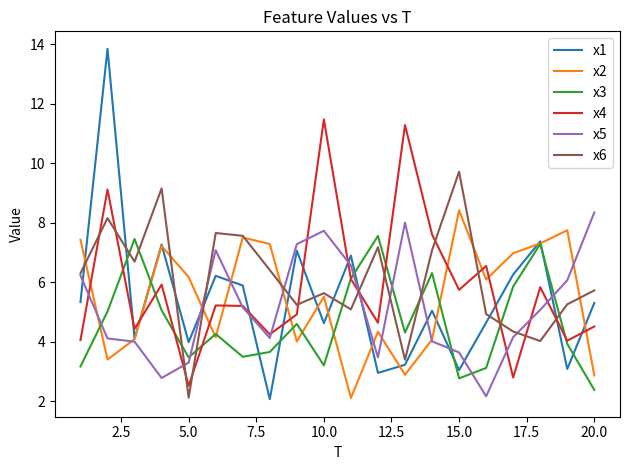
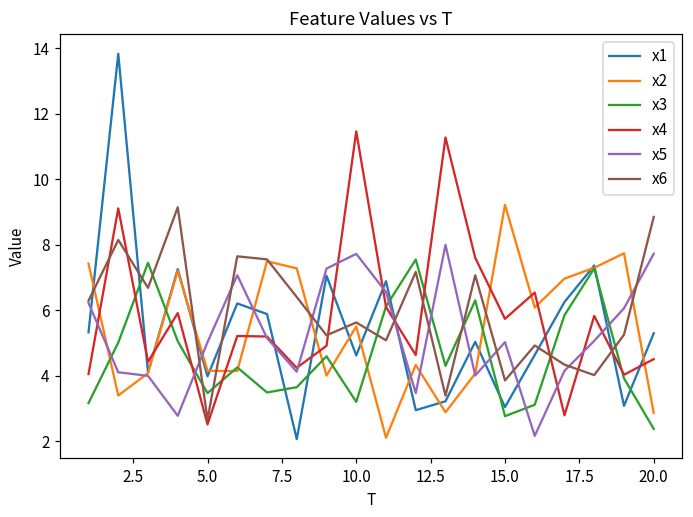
x2, 5.0: 6.2 -> 4.2
x5, 5.0: 3.3 -> 5.0
x6, 5.0: 2.1 -> 2.7
x2, 15.0: 8.4 -> 9.2
x5, 15.0: 3.6 -> 5.0
x6, 15.0: 9.7 -> 3.9
x5, 20.0: 8.3 -> 7.7
x6, 20.0: 5.7 -> 8.9
